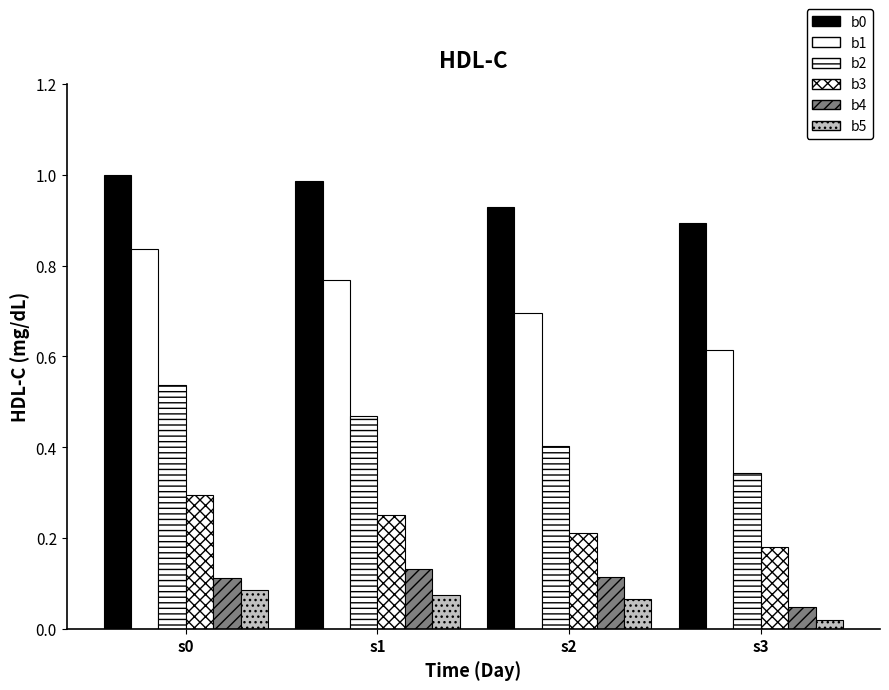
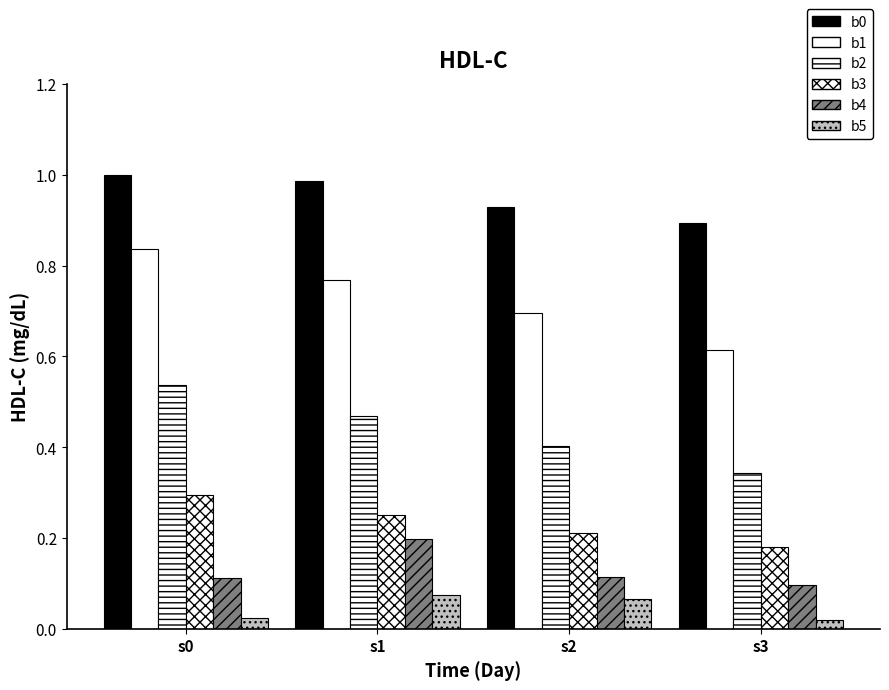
b5, s0: 0.09 -> 0.02
b4, s1: 0.13 -> 0.20
b4, s3: 0.05 -> 0.10
